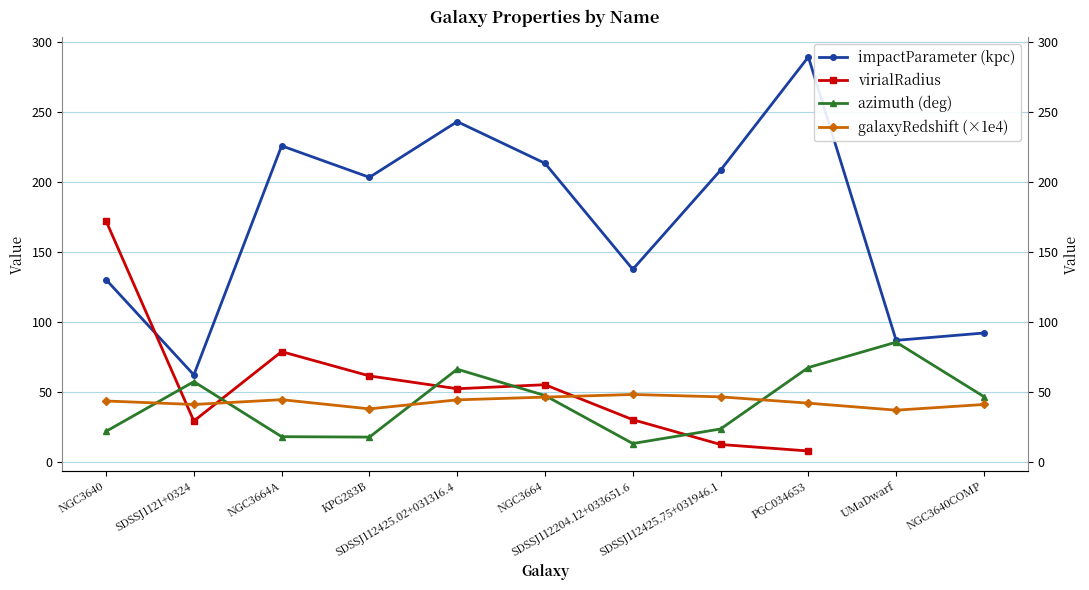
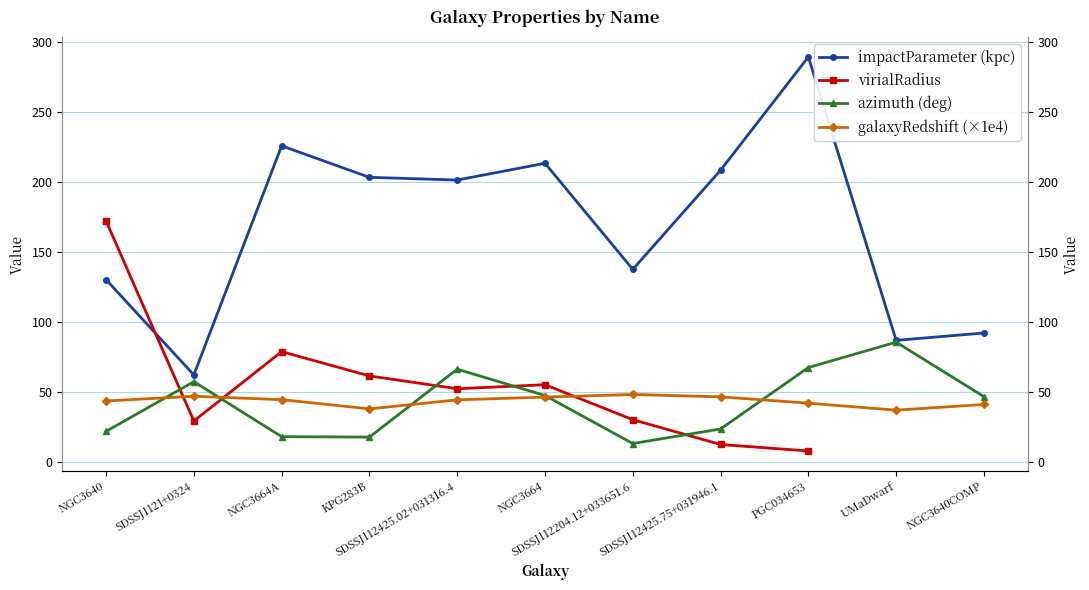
galaxyRedshift (×1e4), SDSSJ1121+0324: 41 -> 47
impactParameter (kpc), SDSSJ112425.02+031316.4: 243 -> 201
